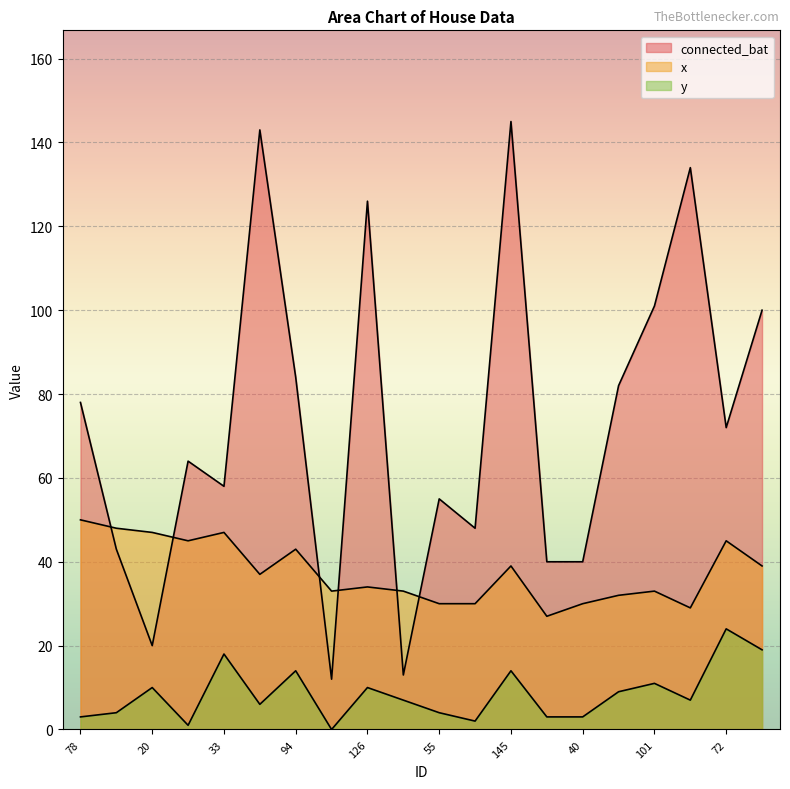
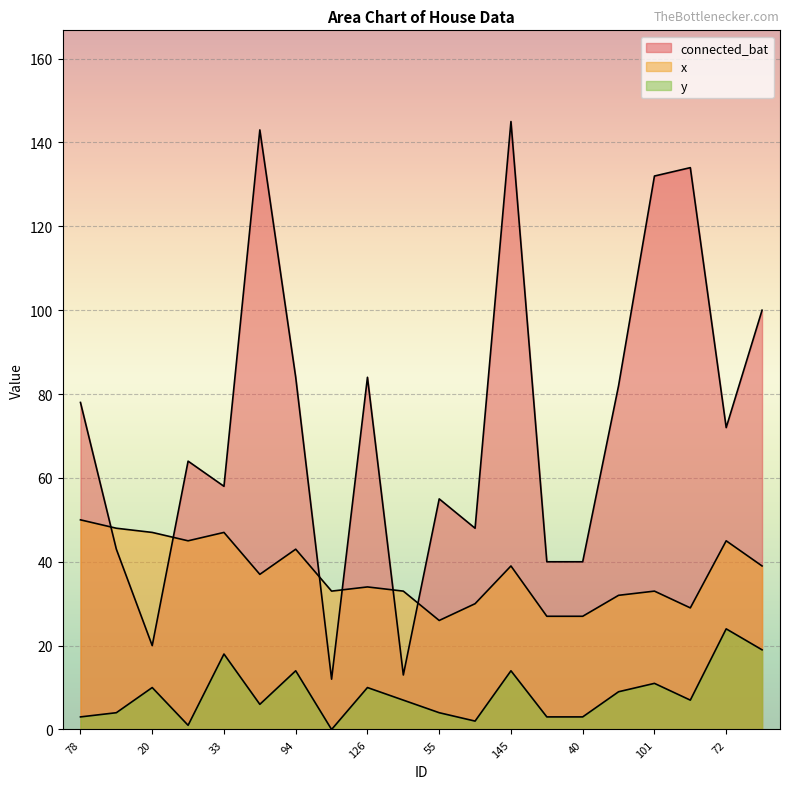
connected_bat, 126: 126 -> 84
x, 55: 30 -> 26
x, 40: 30 -> 27
connected_bat, 101: 101 -> 132
